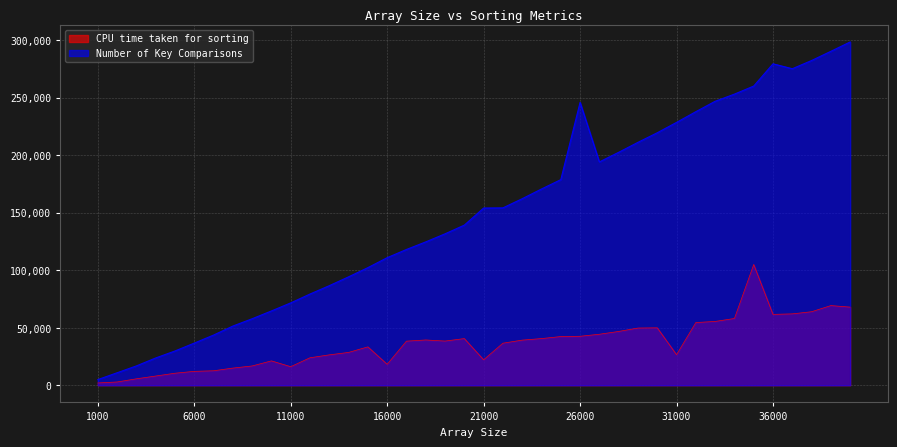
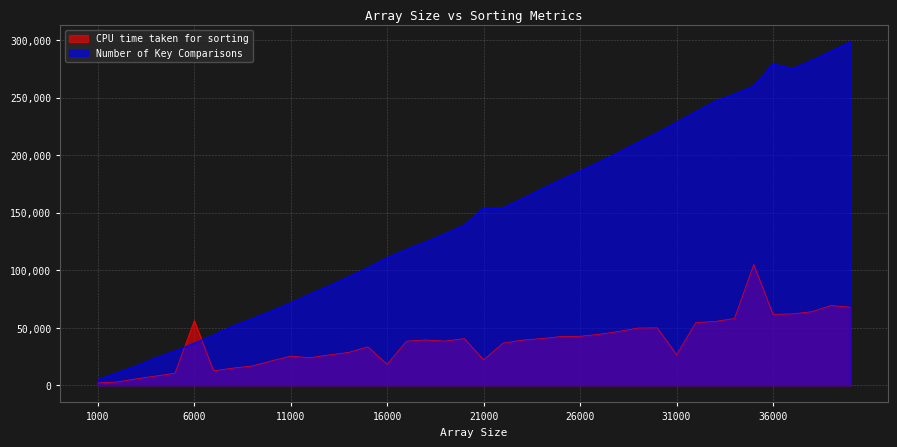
CPU time taken for sorting, 6000: 12,000 -> 56,000
CPU time taken for sorting, 11000: 16,000 -> 25,000
Number of Key Comparisons, 26000: 246,000 -> 186,000
